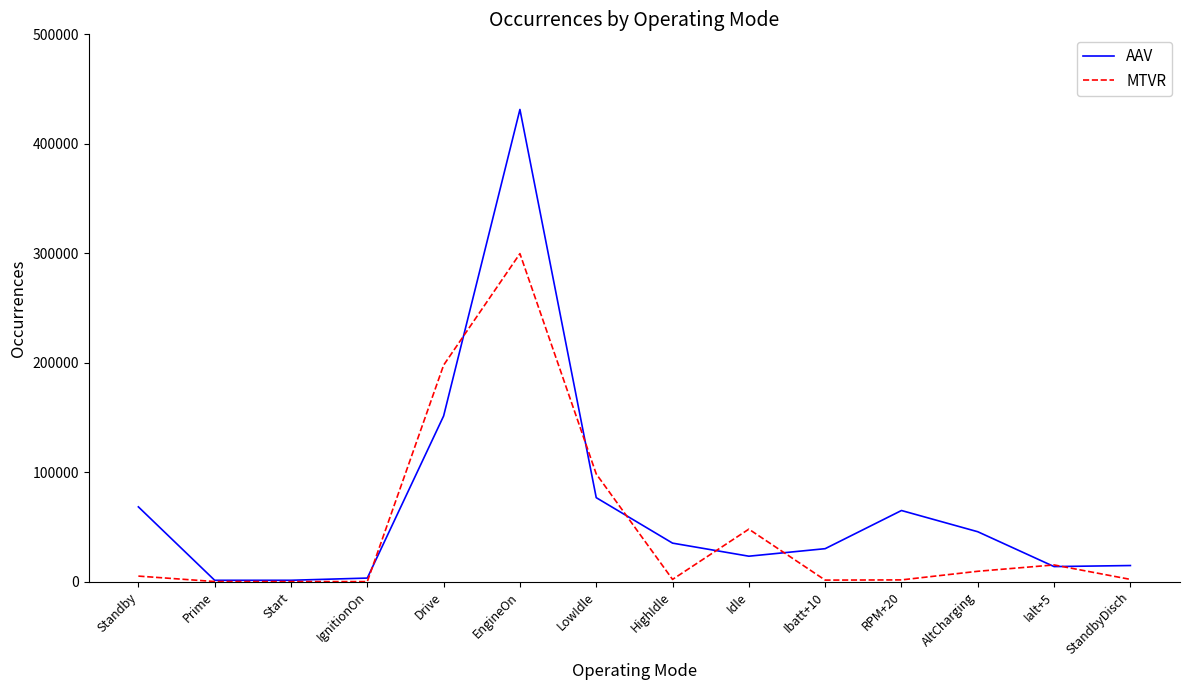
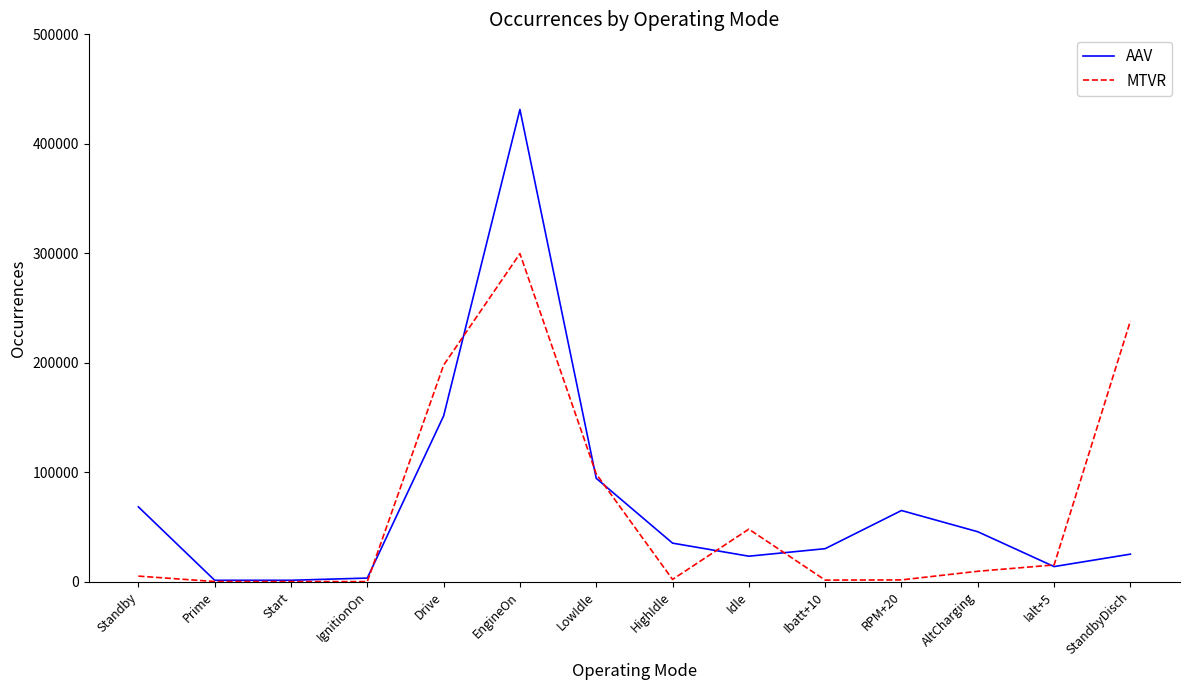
AAV, LowIdle: 77000 -> 94000
AAV, StandbyDisch: 15000 -> 25000
MTVR, StandbyDisch: 2000 -> 238000
